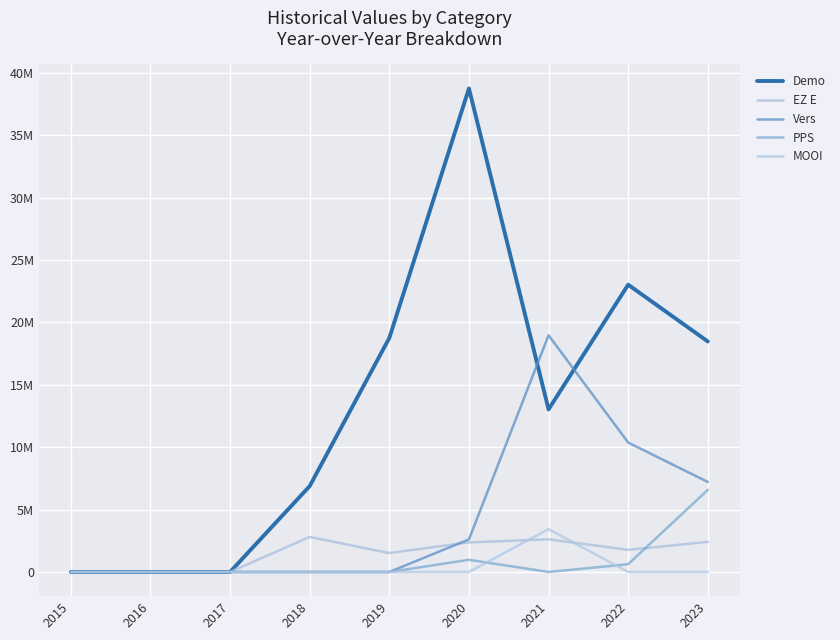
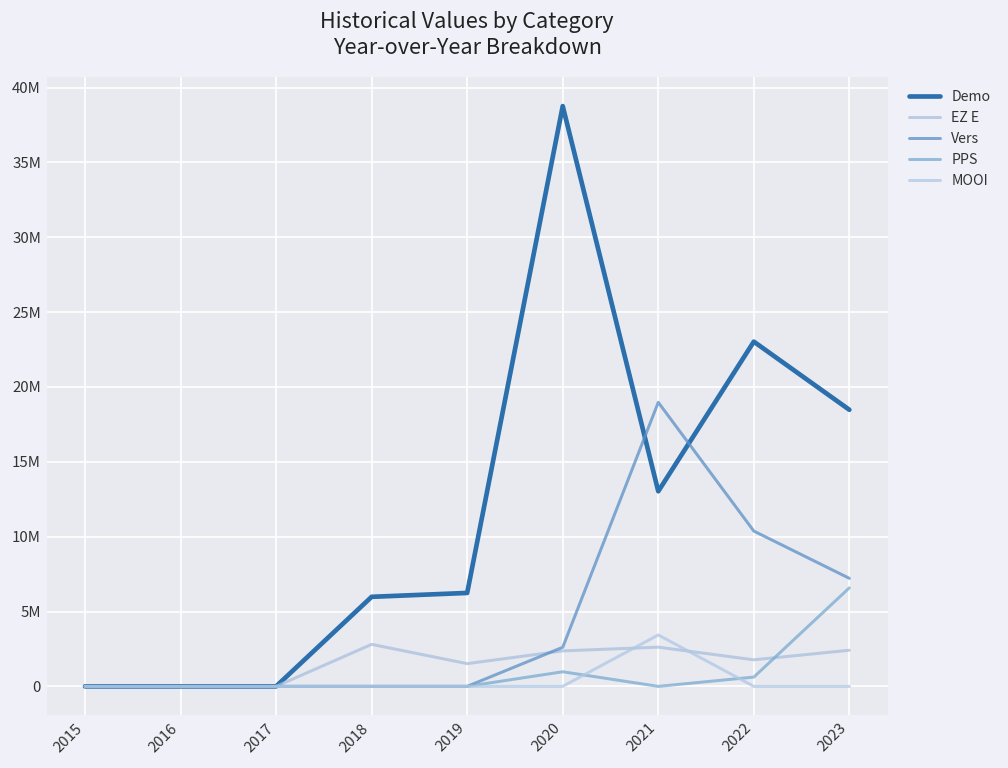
Demo, 2018: 6900000 -> 6000000
Demo, 2019: 18800000 -> 6200000
